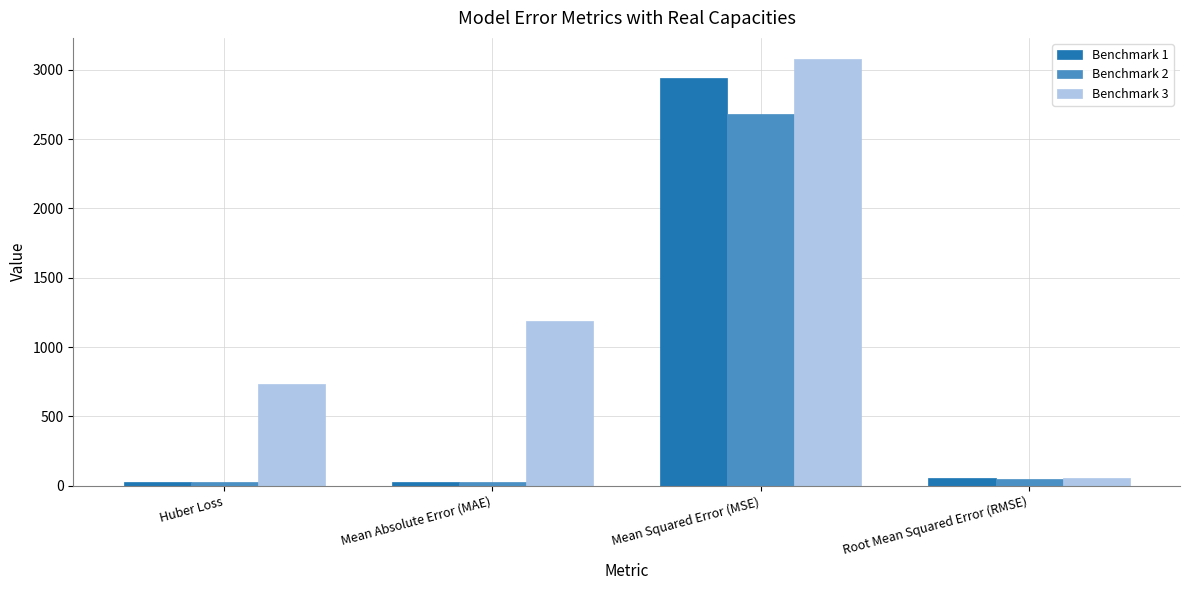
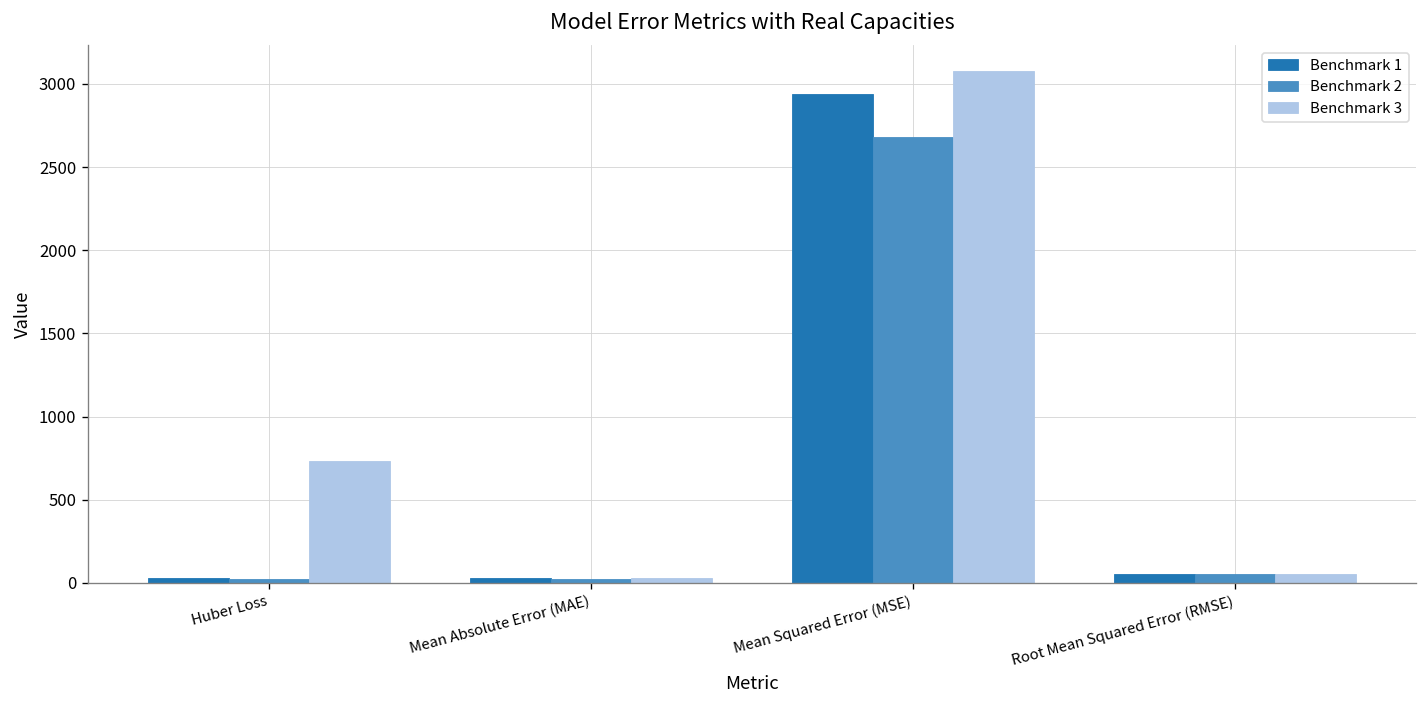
Benchmark 3, Mean Absolute Error (MAE): 1190 -> 30
